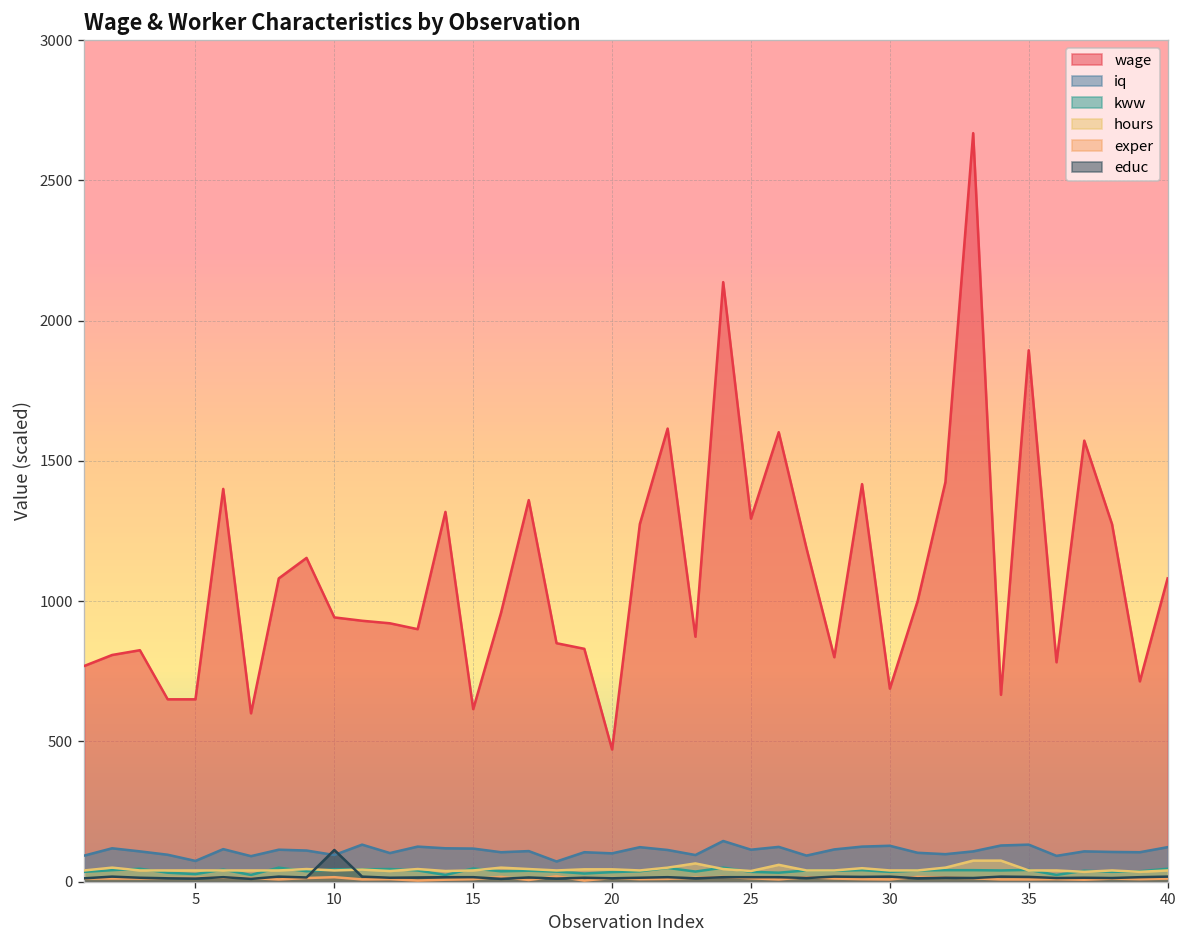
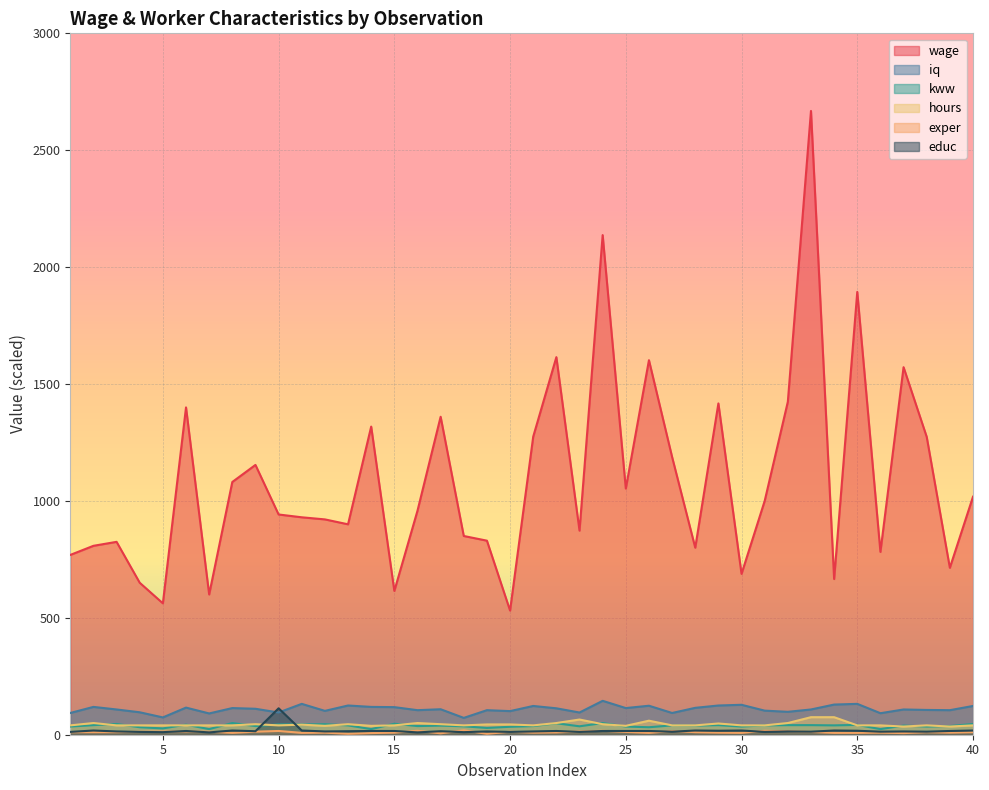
wage, 5: 650 -> 560
wage, 20: 470 -> 530
wage, 25: 1290 -> 1050
wage, 40: 1080 -> 1020
